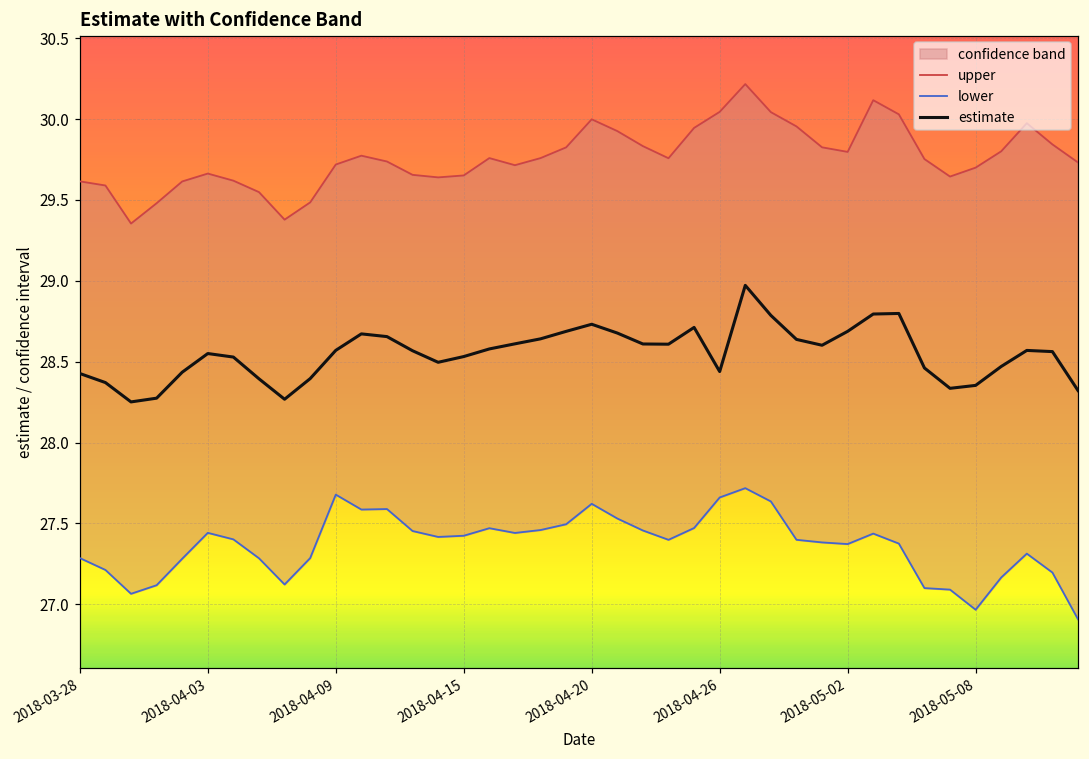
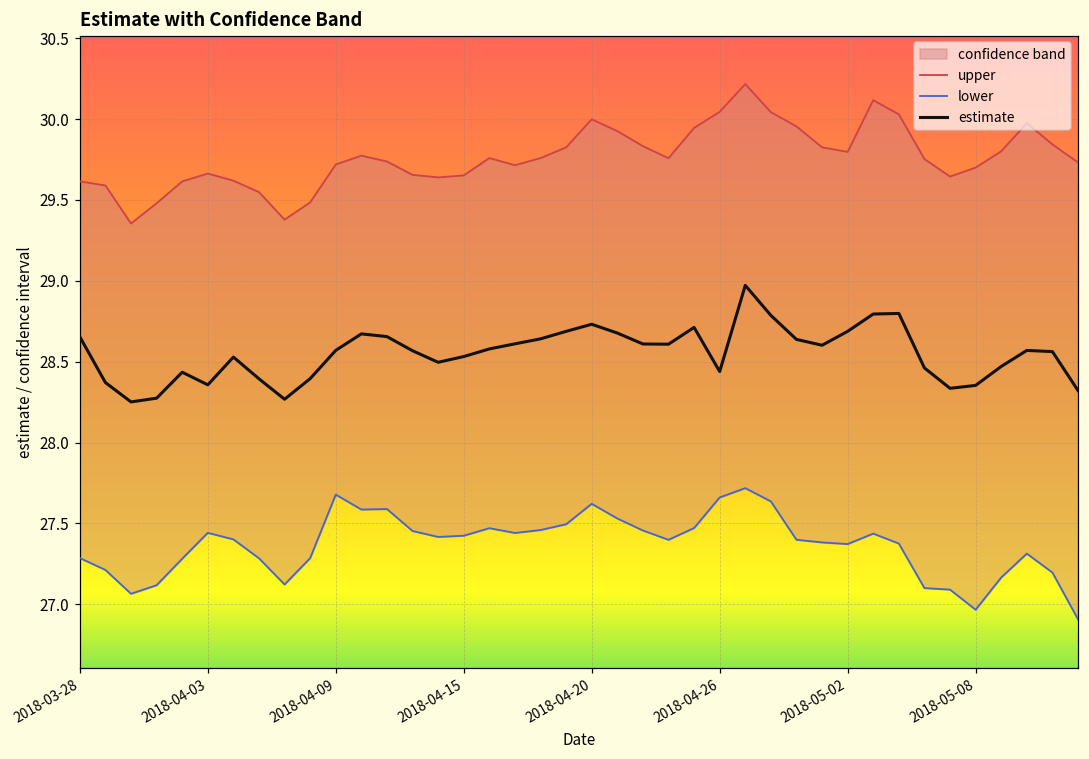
estimate, 2018-03-28: 28.43 -> 28.65
estimate, 2018-04-03: 28.55 -> 28.36
